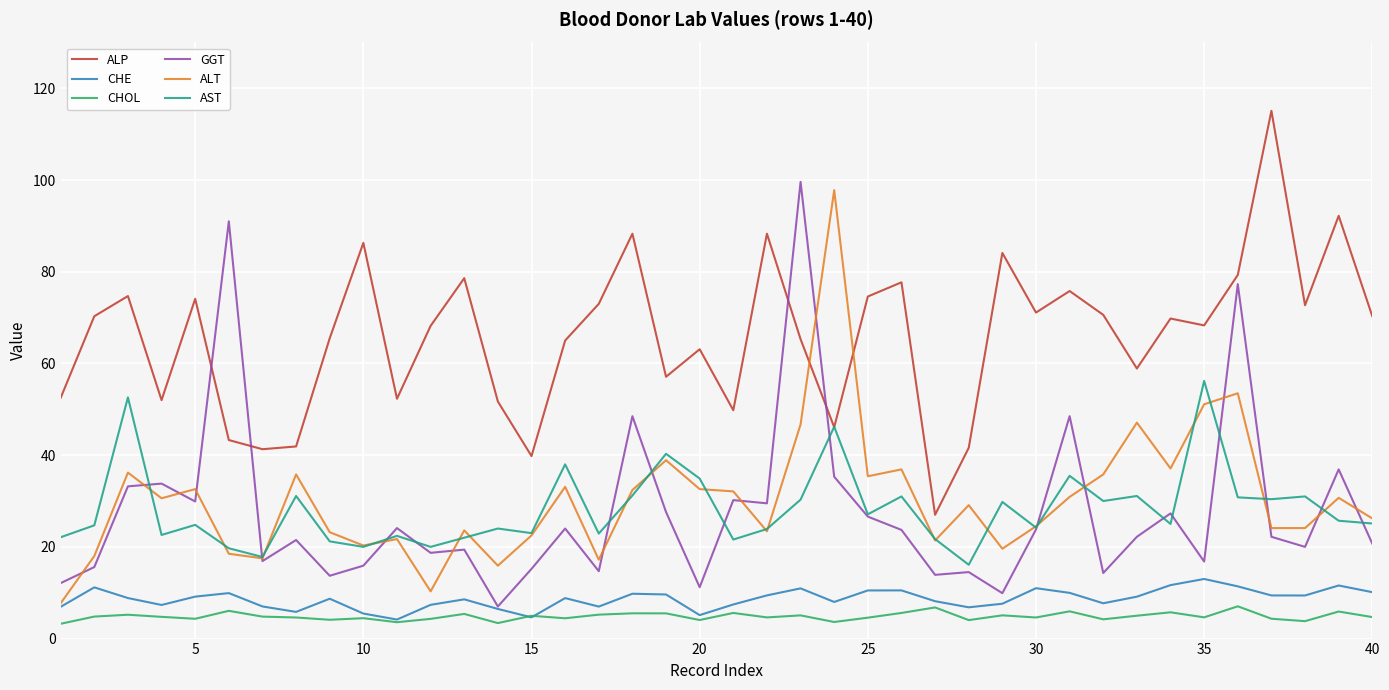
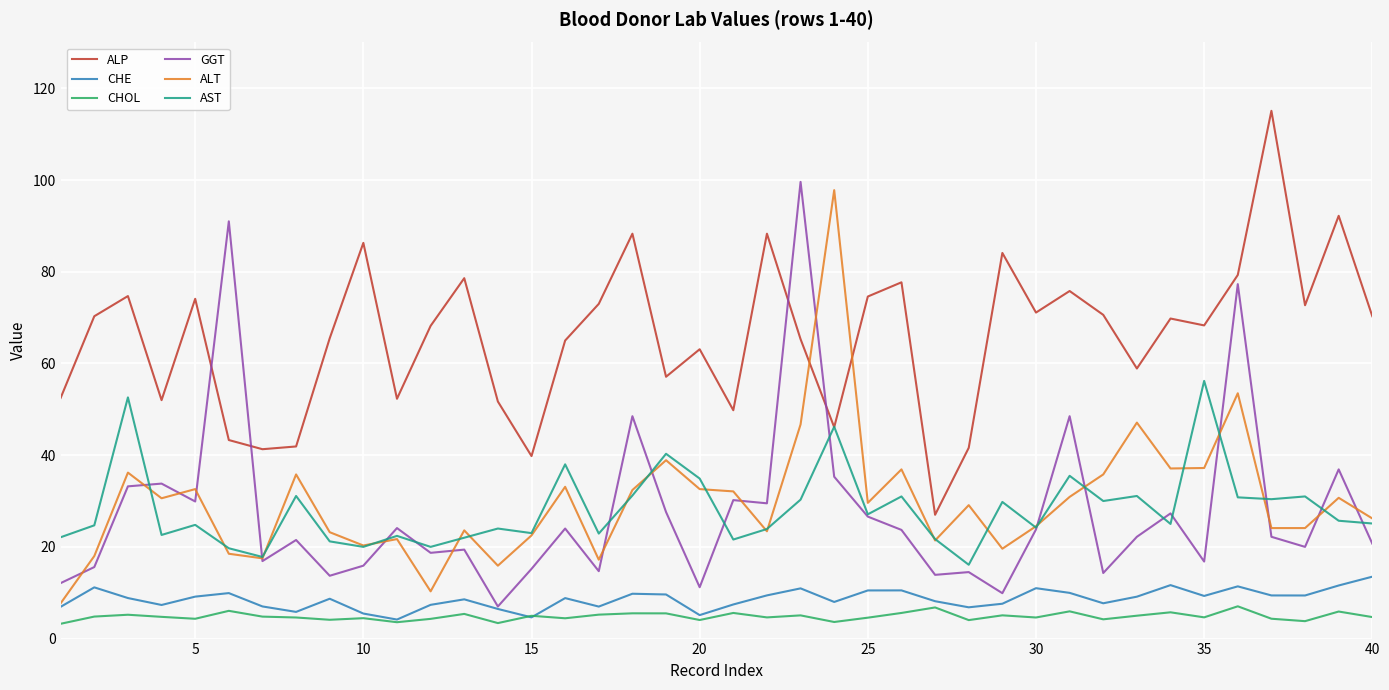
ALT, 25: 35 -> 30
CHE, 35: 13 -> 9
ALT, 35: 51 -> 37
CHE, 40: 10 -> 14
